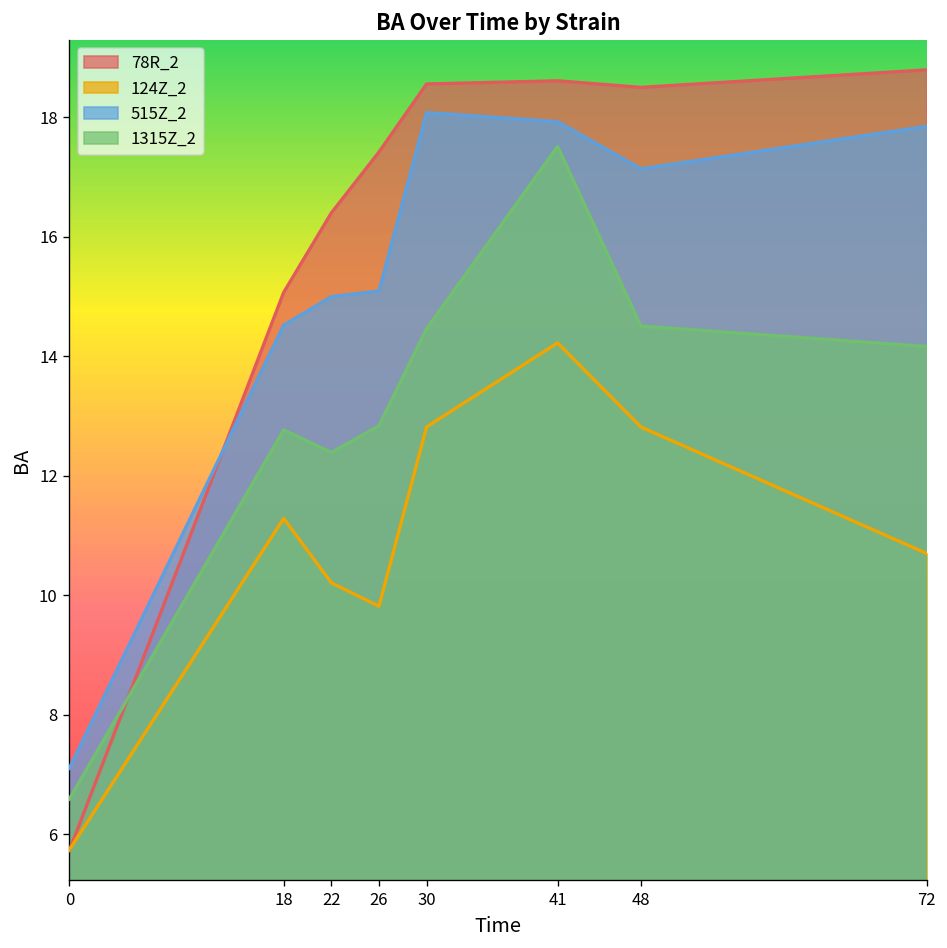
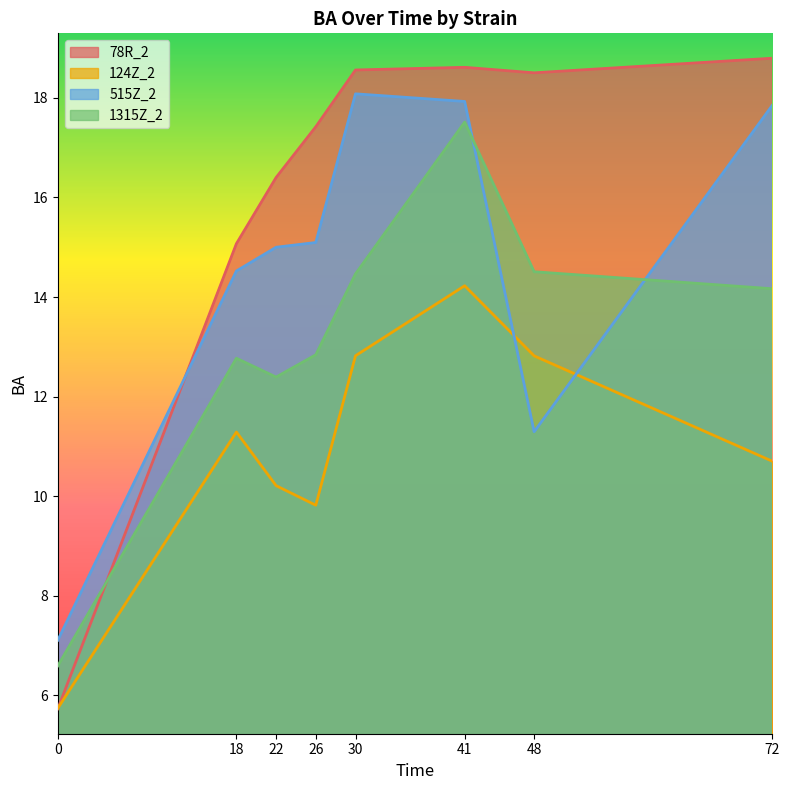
515Z_2, 48: 17.1 -> 11.3
